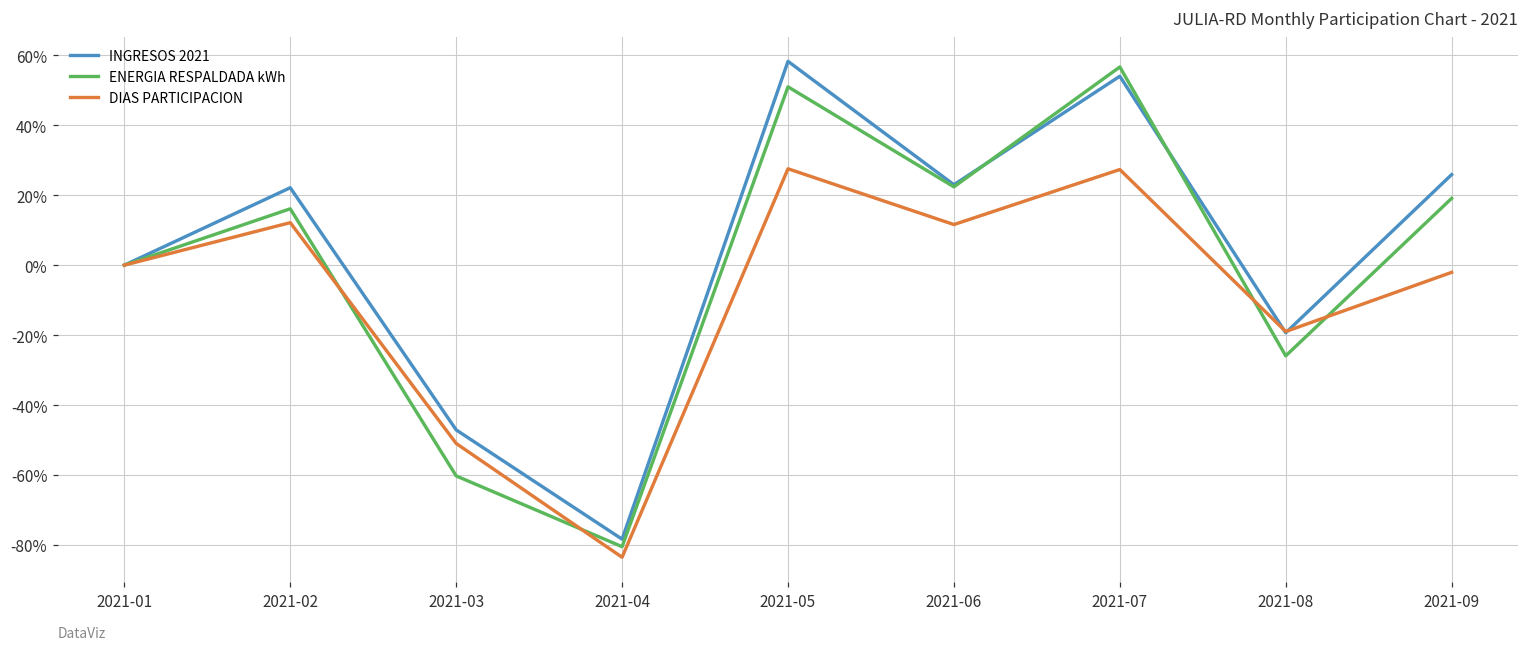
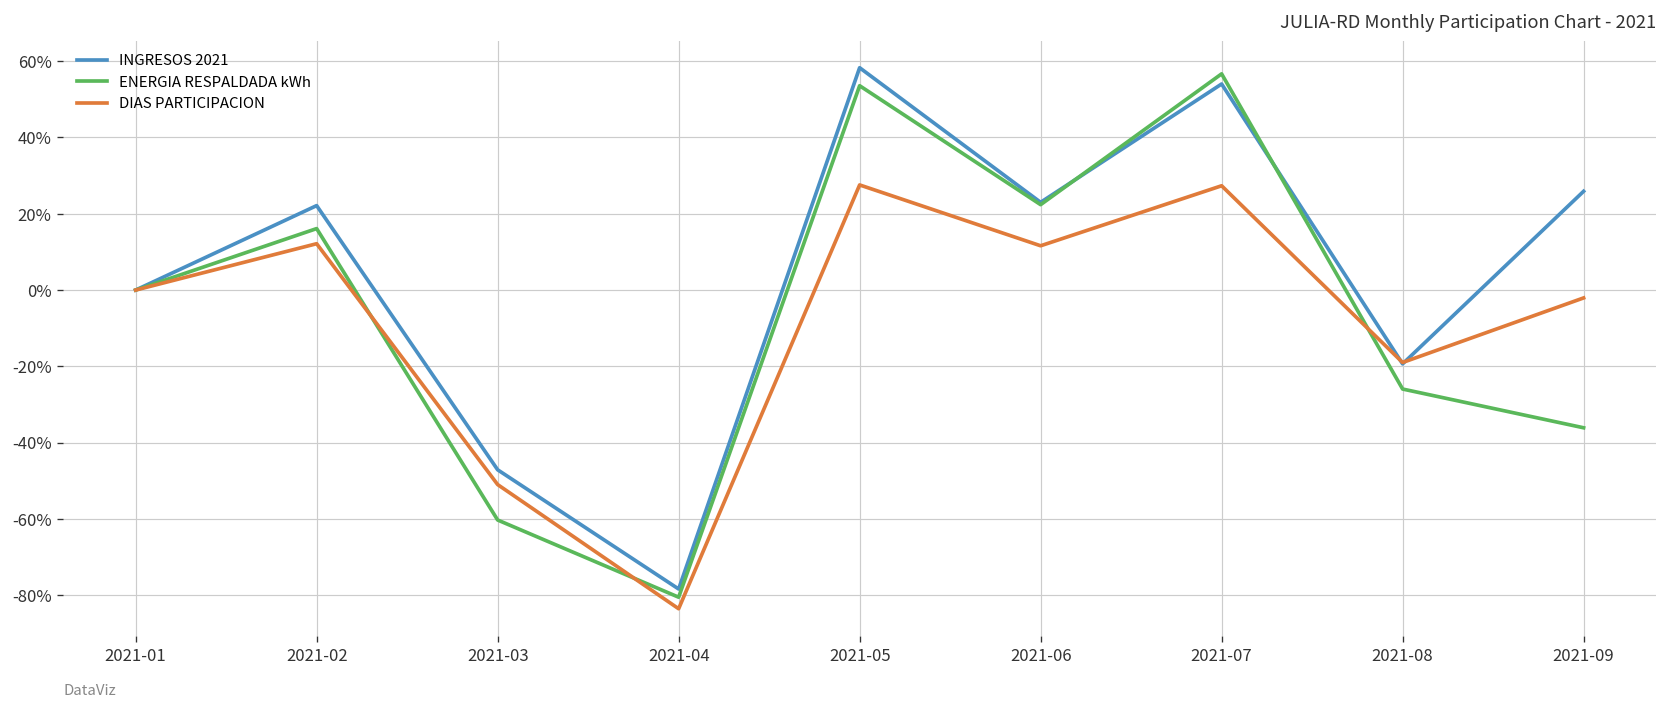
ENERGIA RESPALDADA kWh, 2021-05: 51% -> 54%
ENERGIA RESPALDADA kWh, 2021-09: 19% -> -36%
